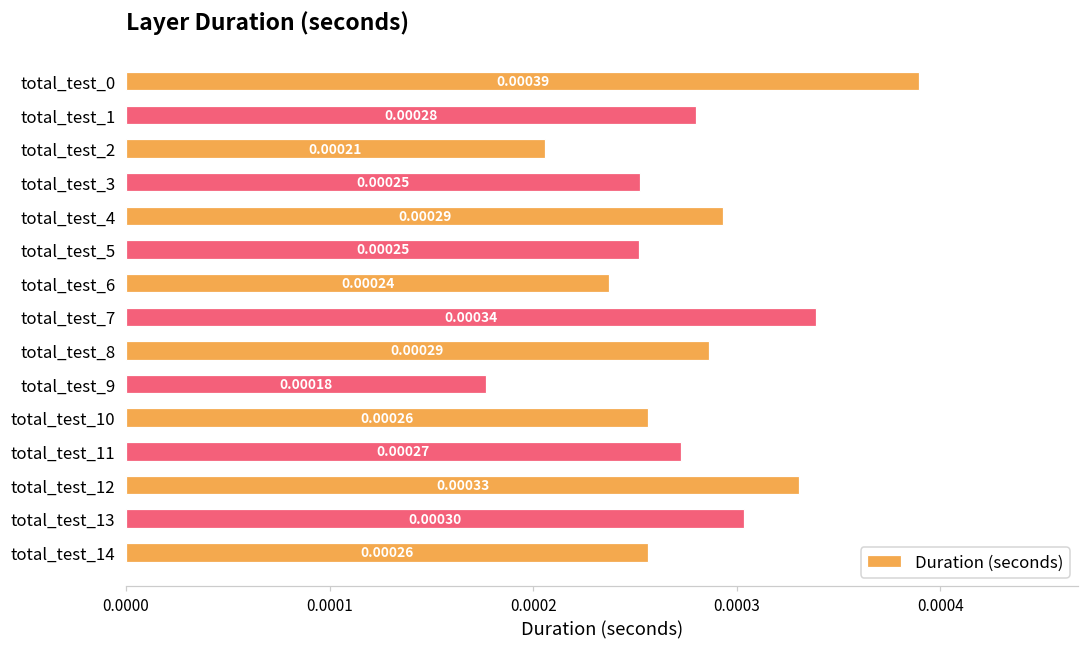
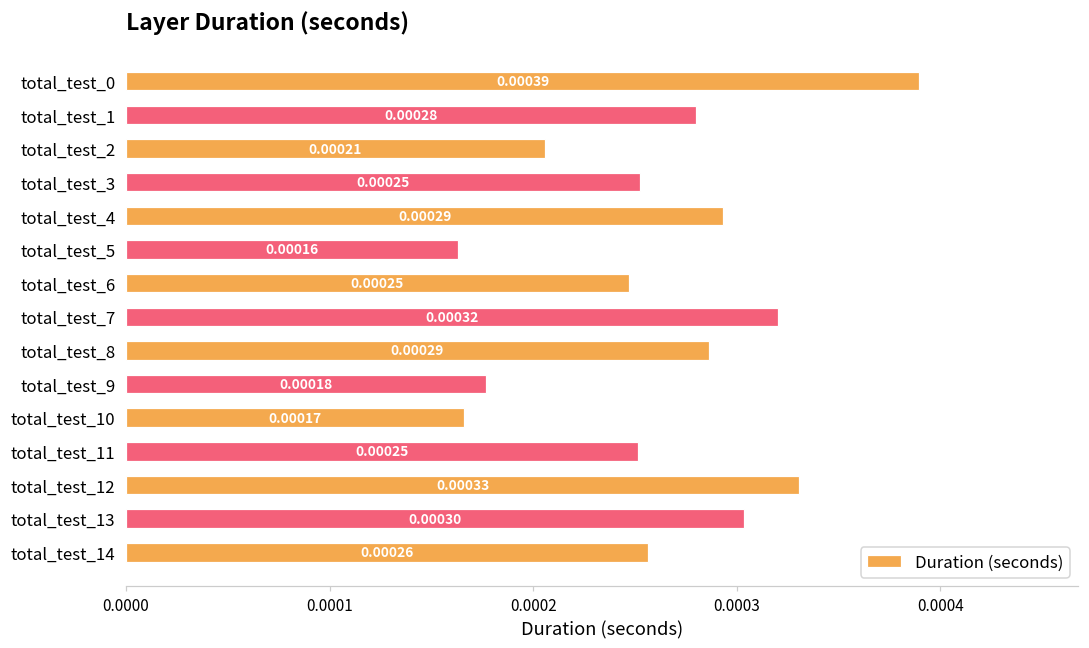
total_test_5: 0.00025 -> 0.00016
total_test_6: 0.00024 -> 0.00025
total_test_7: 0.00034 -> 0.00032
total_test_10: 0.00026 -> 0.00017
total_test_11: 0.00027 -> 0.00025
